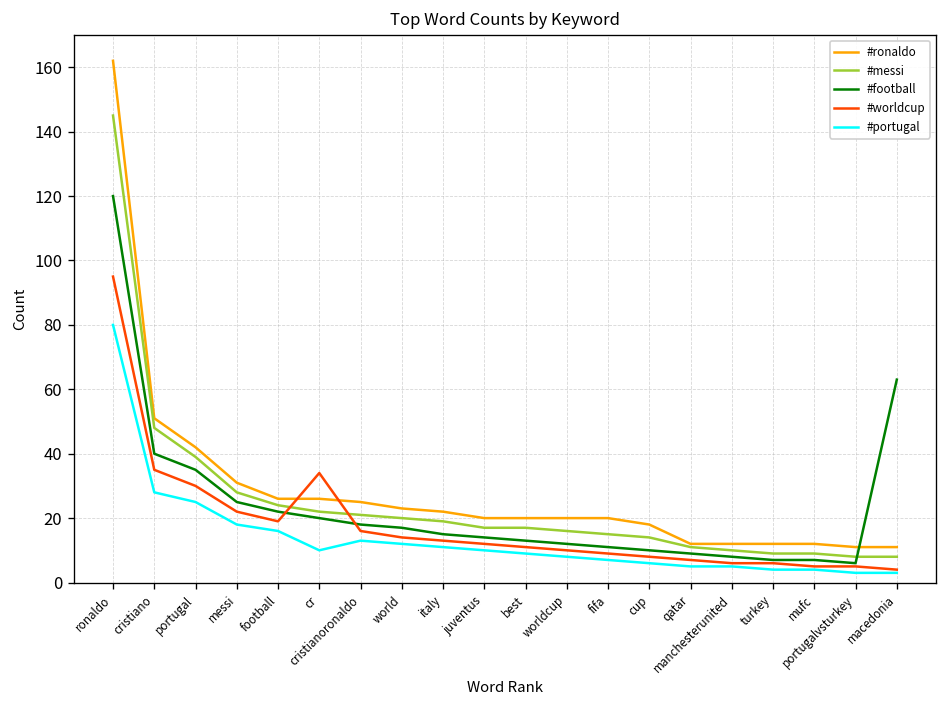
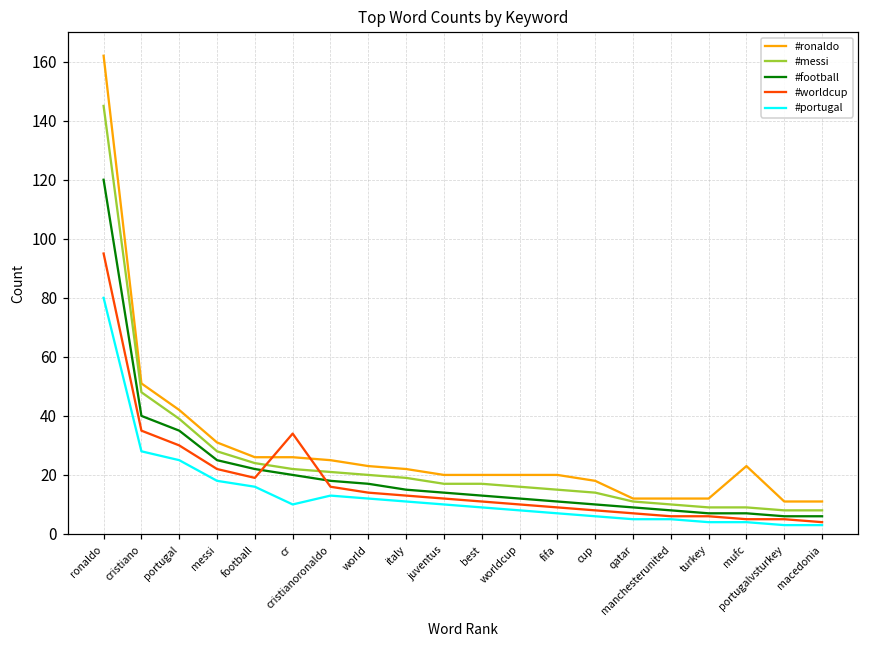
#ronaldo, mufc: 12 -> 23
#football, macedonia: 63 -> 6
